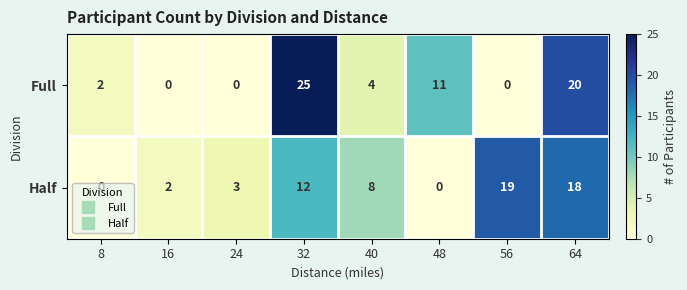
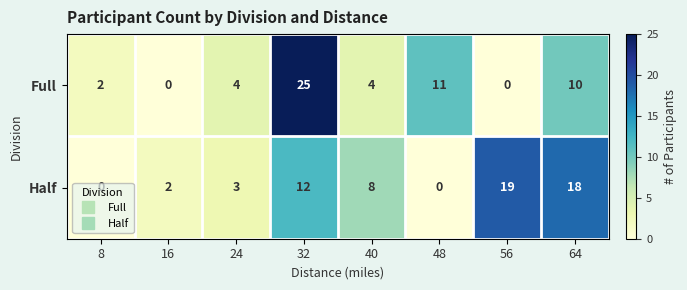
Full, 24: 0 -> 4
Full, 64: 20 -> 10
